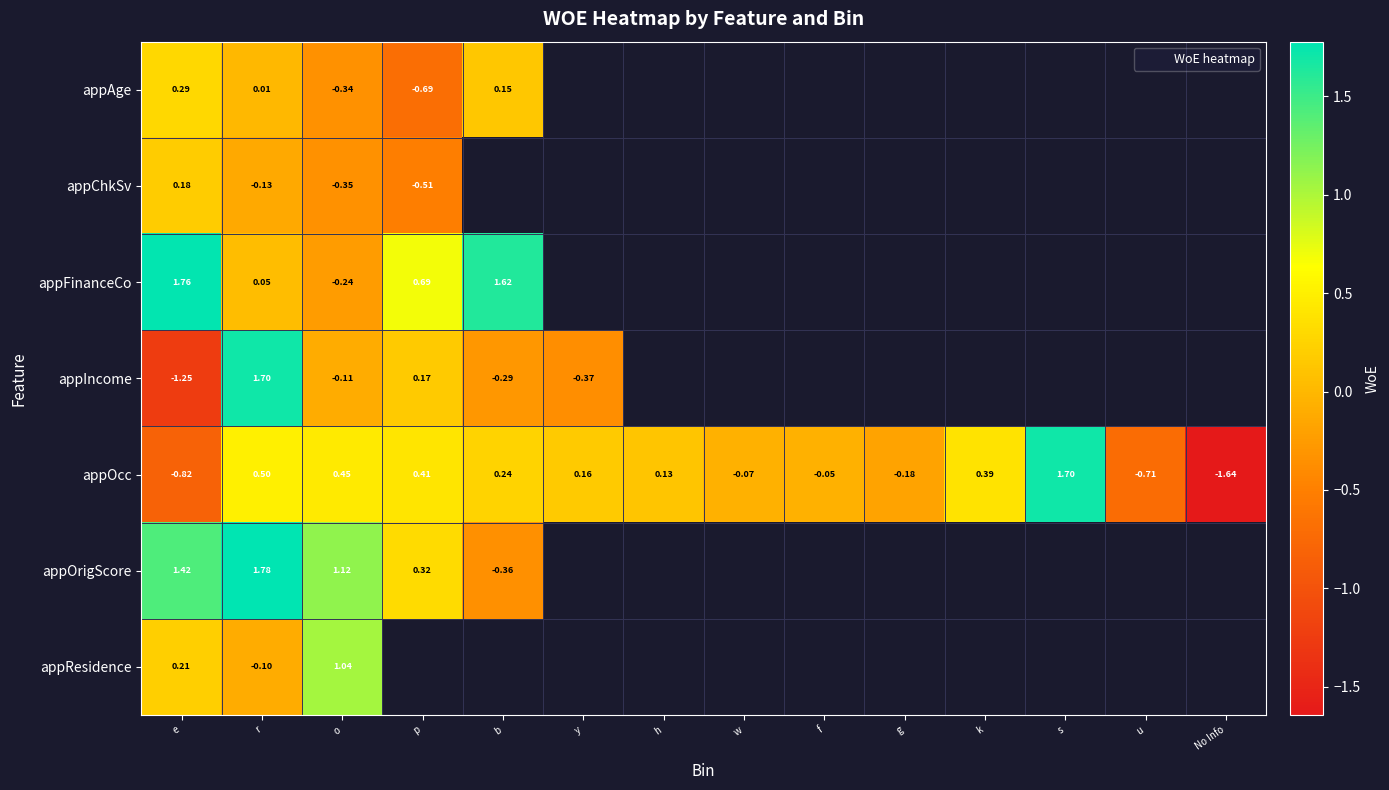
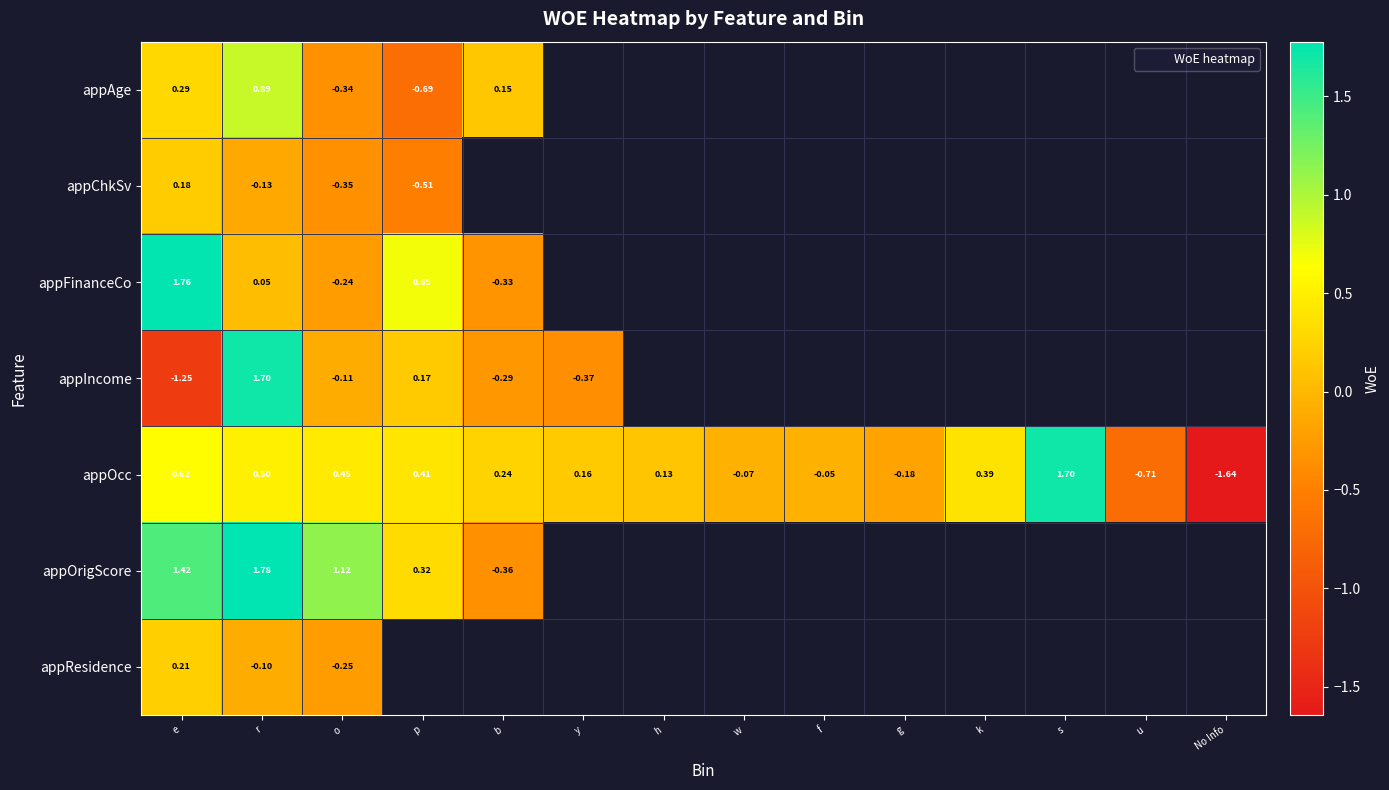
appAge, r: 0.01 -> 0.89
appFinanceCo, b: 1.62 -> -0.33
appOcc, e: -0.82 -> 0.62
appResidence, o: 1.04 -> -0.25
